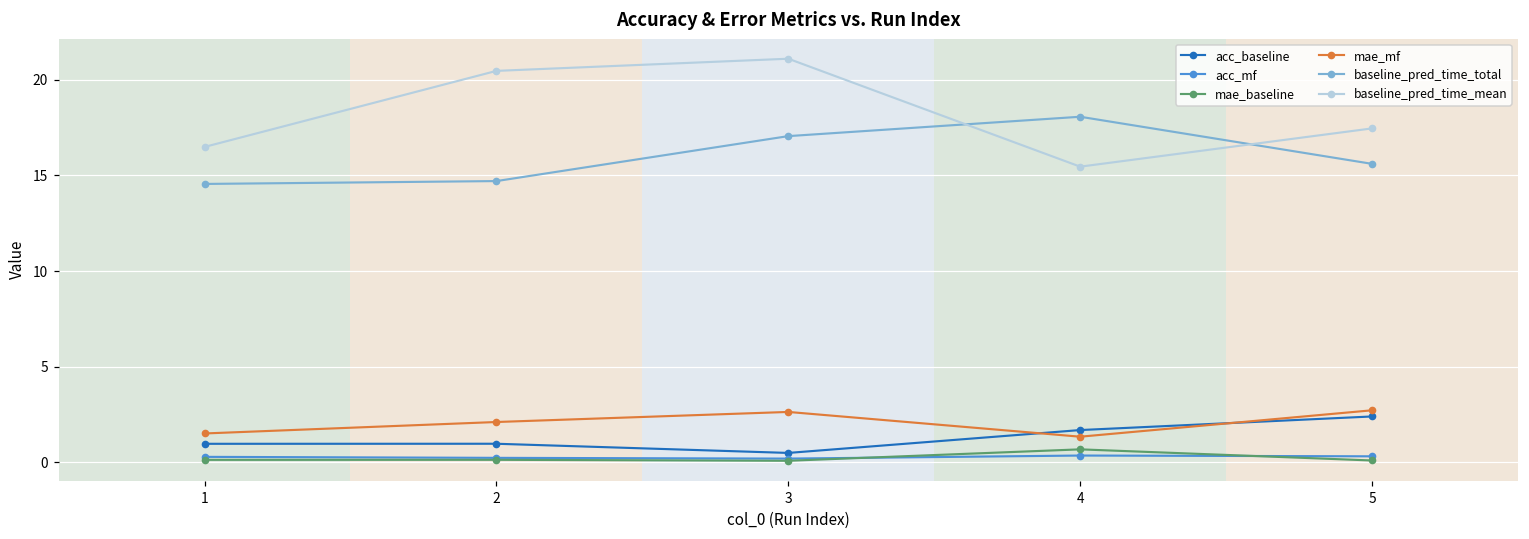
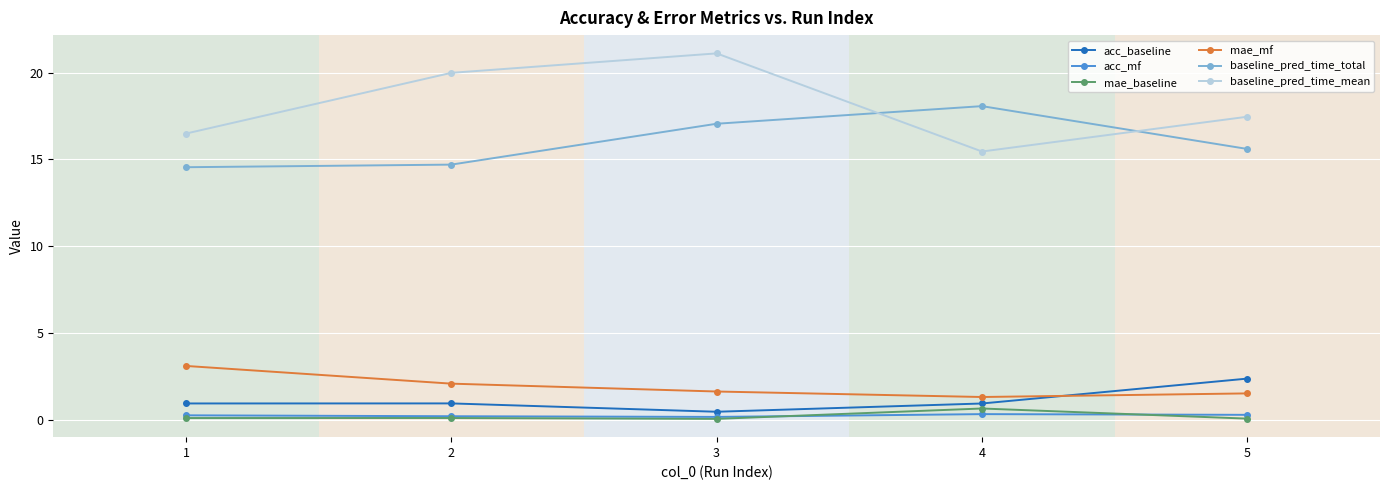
mae_mf, 1: 1.5 -> 3.1
baseline_pred_time_mean, 2: 20.5 -> 20.0
mae_mf, 3: 2.6 -> 1.7
acc_baseline, 4: 1.7 -> 1.0
mae_mf, 5: 2.7 -> 1.5
